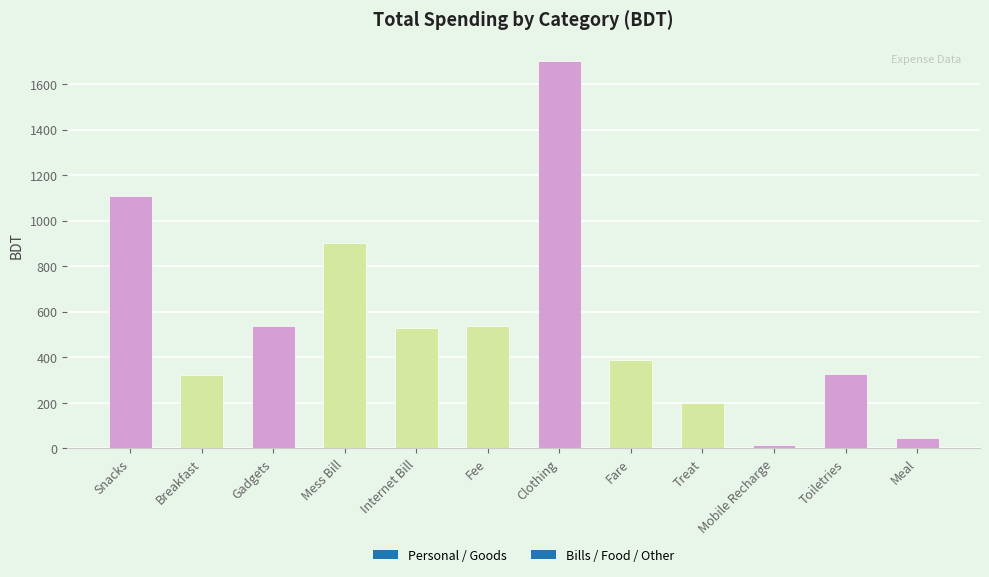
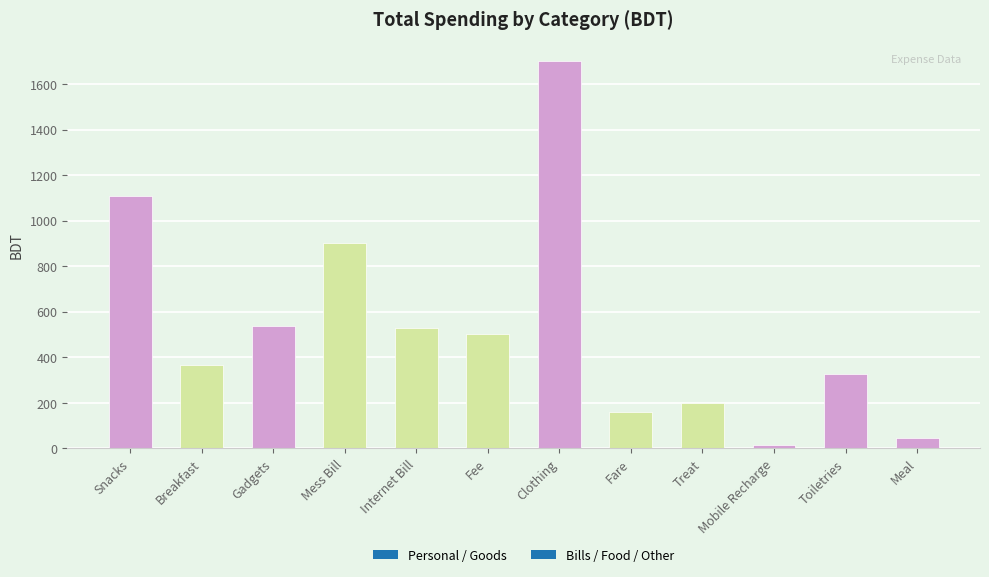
Breakfast: 320 -> 370
Fee: 540 -> 500
Fare: 390 -> 160
